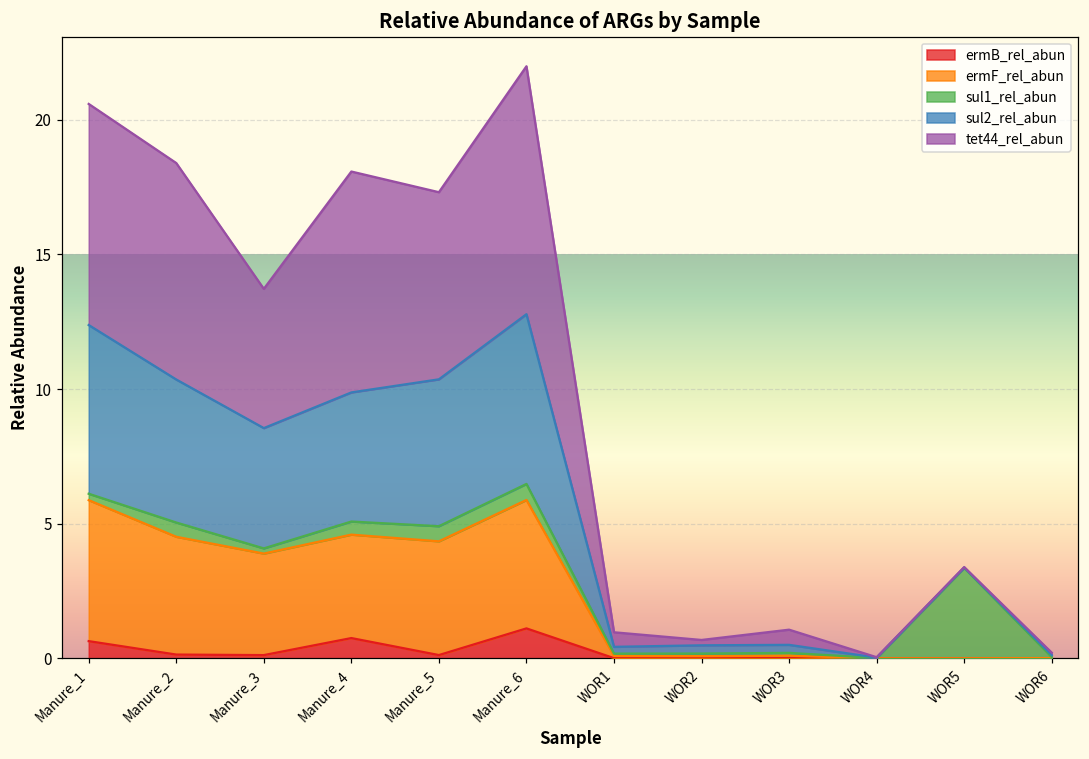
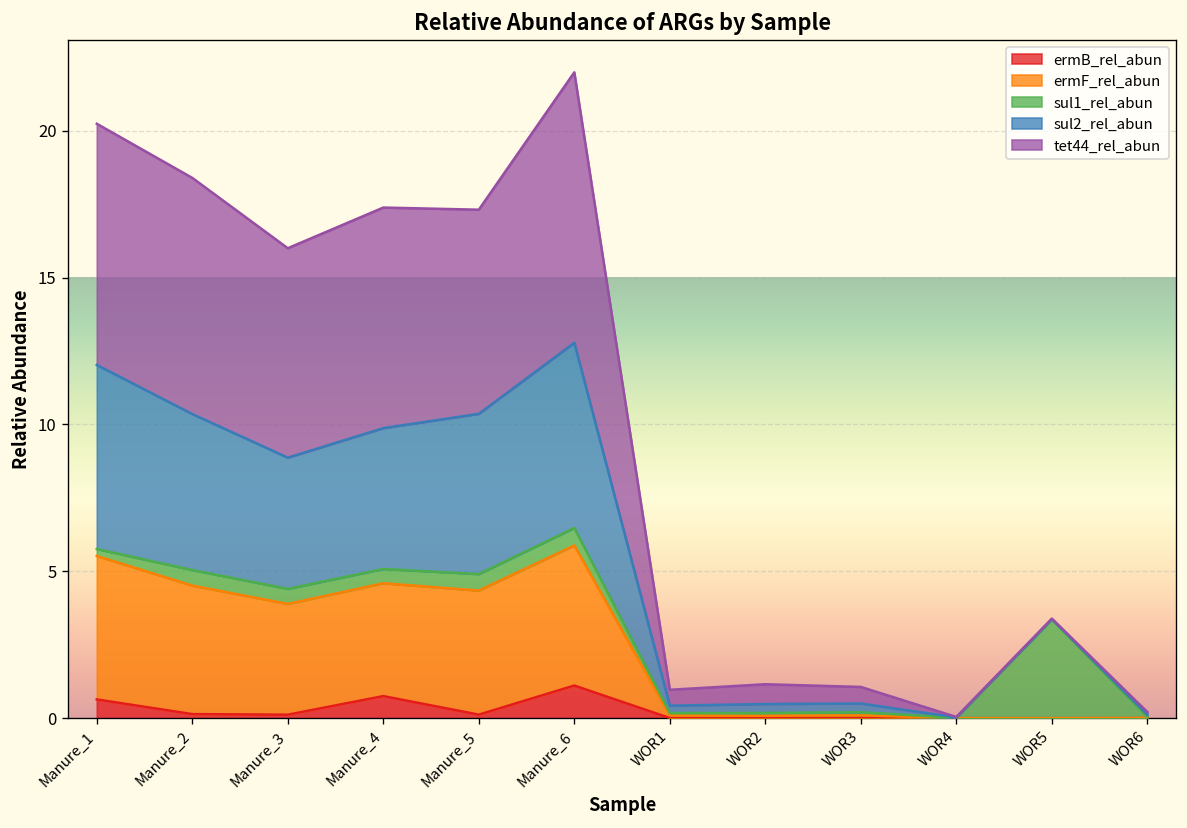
ermF_rel_abun, Manure_1: 5.2 -> 4.9
sul1_rel_abun, Manure_3: 0.2 -> 0.5
tet44_rel_abun, Manure_3: 5.2 -> 7.1
tet44_rel_abun, Manure_4: 8.2 -> 7.5
tet44_rel_abun, WOR2: 0.2 -> 0.7
